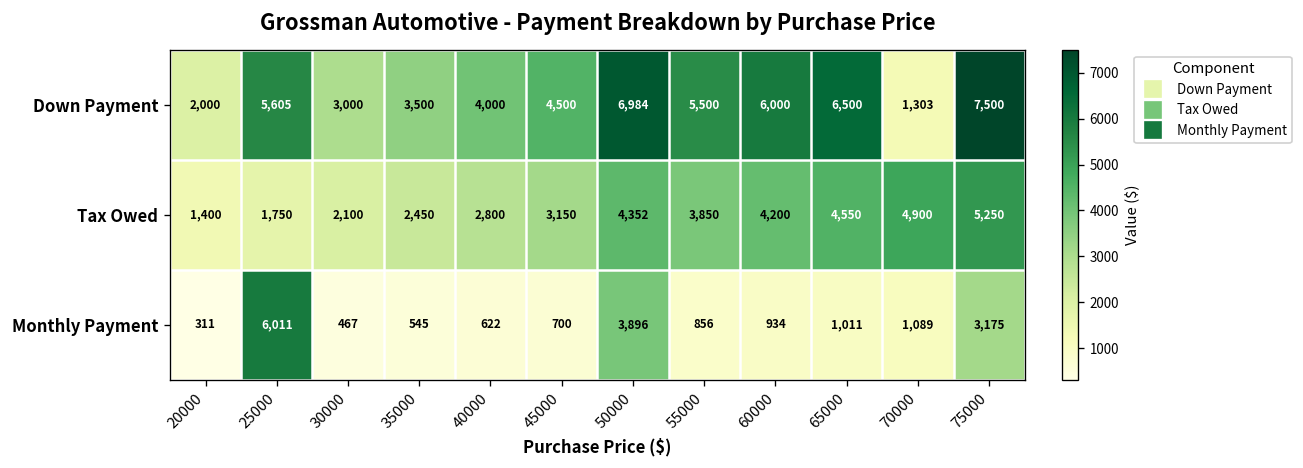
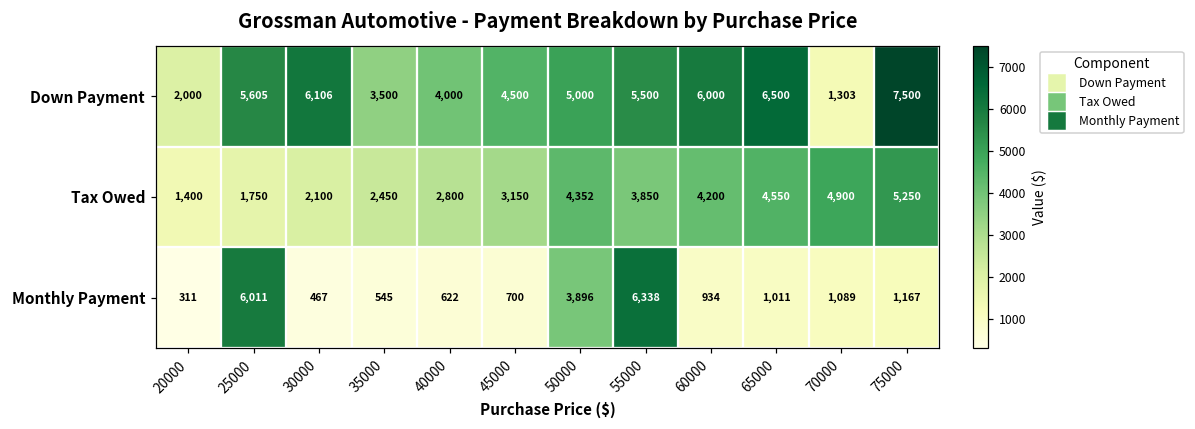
Down Payment, 30000: 3,000 -> 6,106
Down Payment, 50000: 6,984 -> 5,000
Monthly Payment, 55000: 856 -> 6,338
Monthly Payment, 75000: 3,175 -> 1,167
